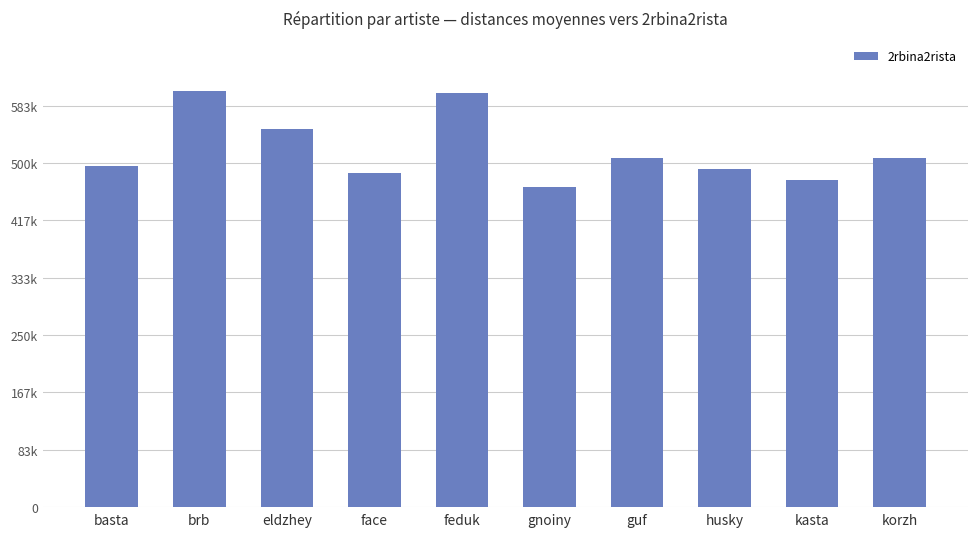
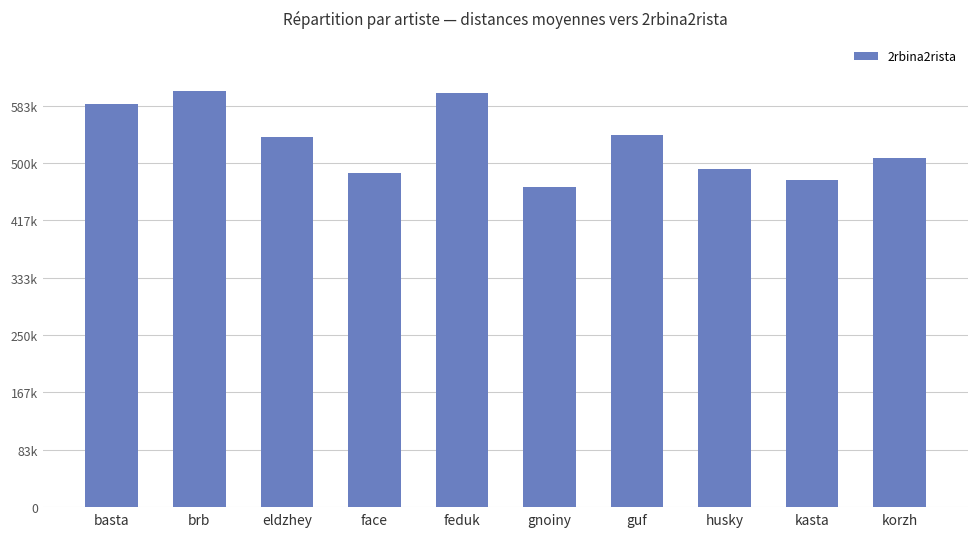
basta: 500000 -> 590000
eldzhey: 550000 -> 540000
guf: 510000 -> 540000
